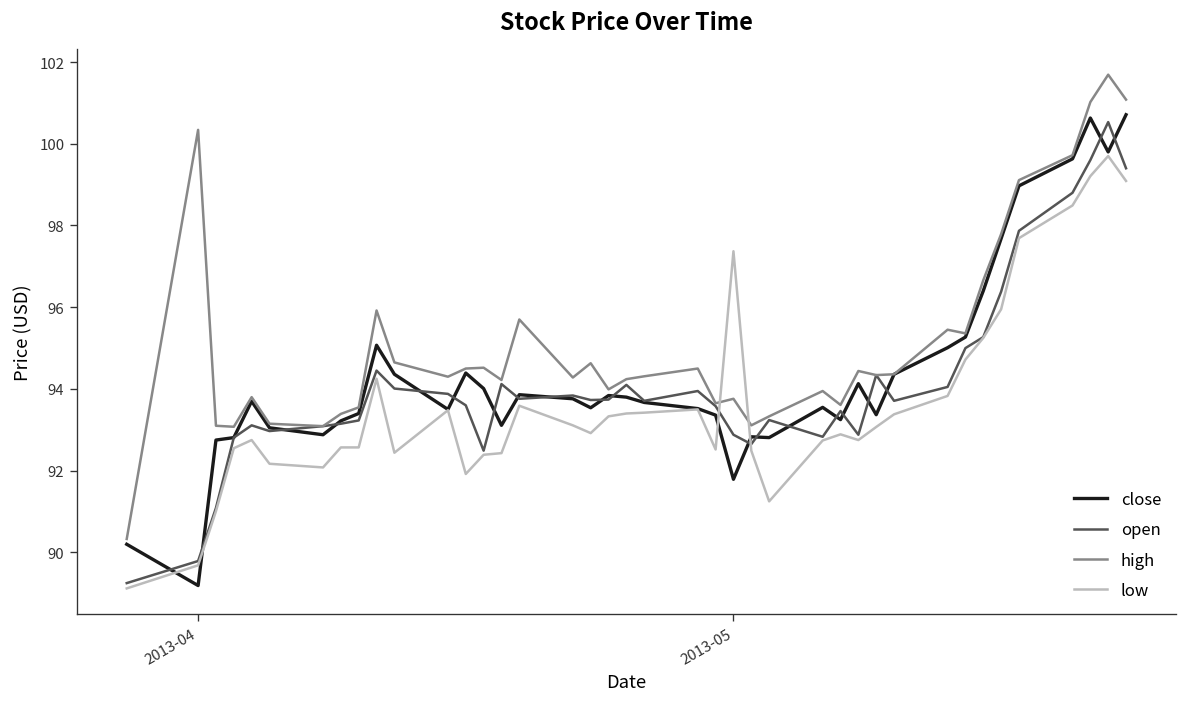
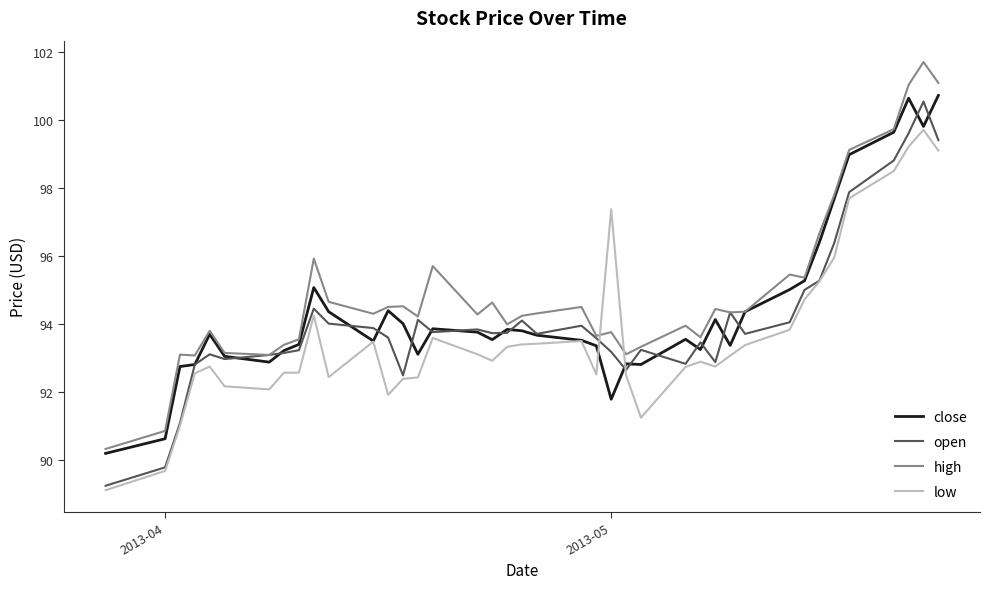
close, 2013-04: 89.2 -> 90.6
high, 2013-04: 100.3 -> 90.9
open, 2013-05: 92.9 -> 93.2
